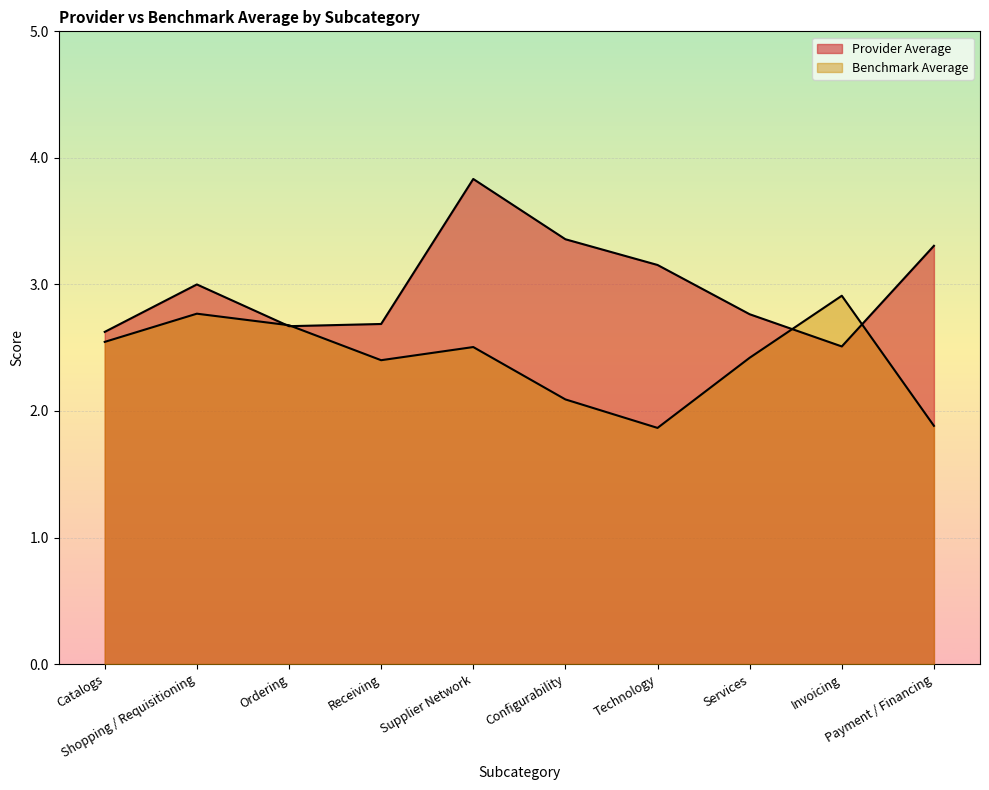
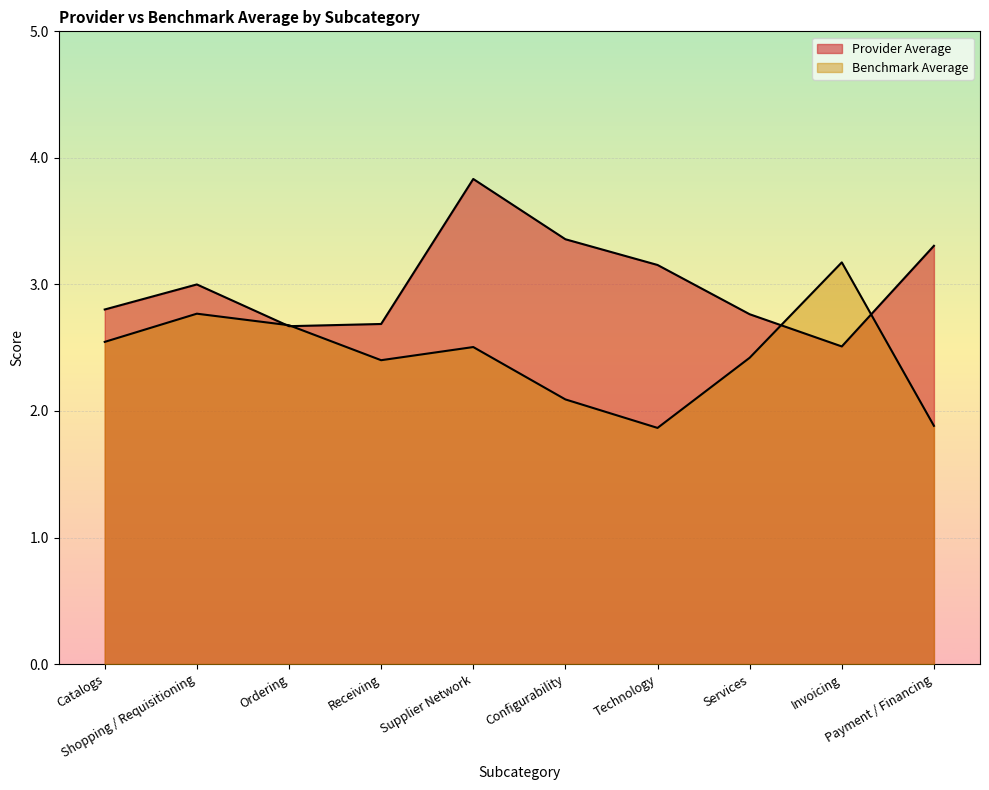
Provider Average, Catalogs: 2.63 -> 2.80
Benchmark Average, Invoicing: 2.91 -> 3.17
